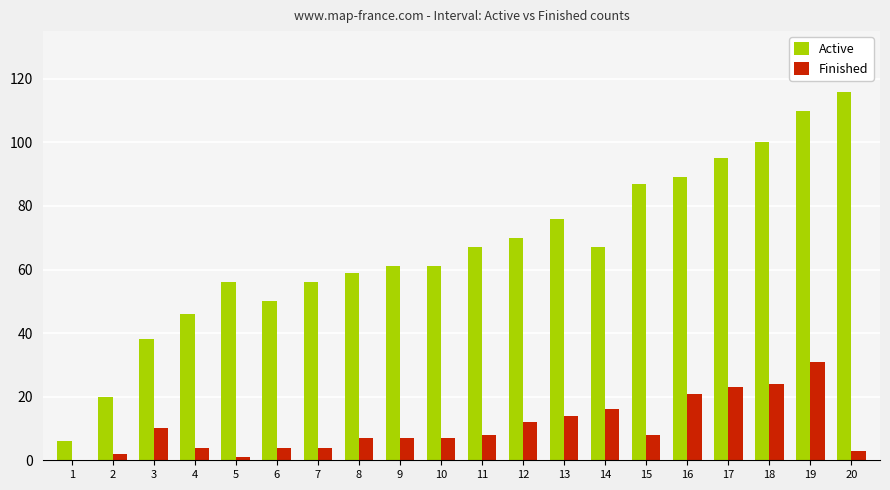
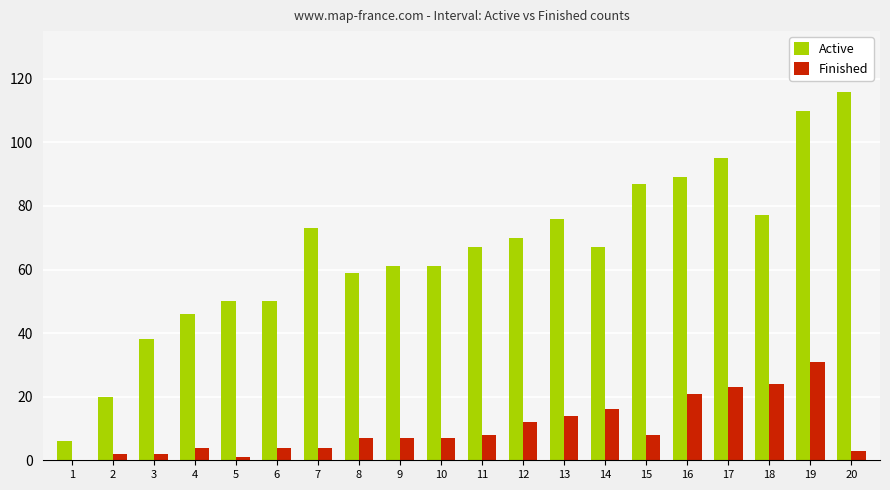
Finished, 3: 10 -> 2
Active, 5: 56 -> 50
Active, 7: 56 -> 73
Active, 18: 100 -> 77
